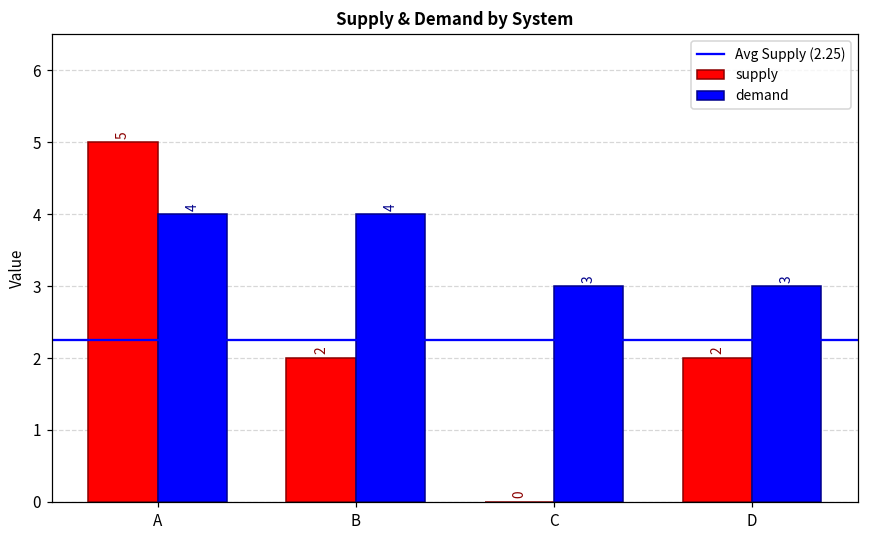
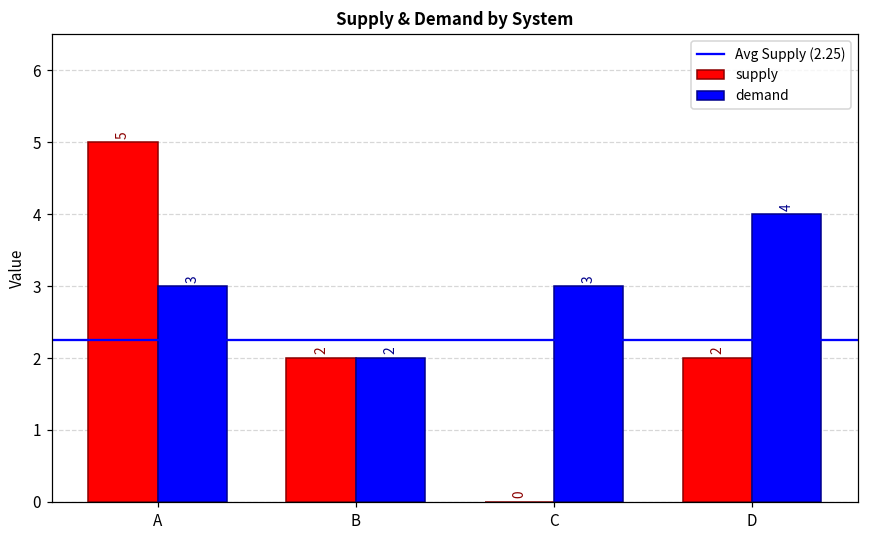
demand, A: 4 -> 3
demand, B: 4 -> 2
demand, D: 3 -> 4
